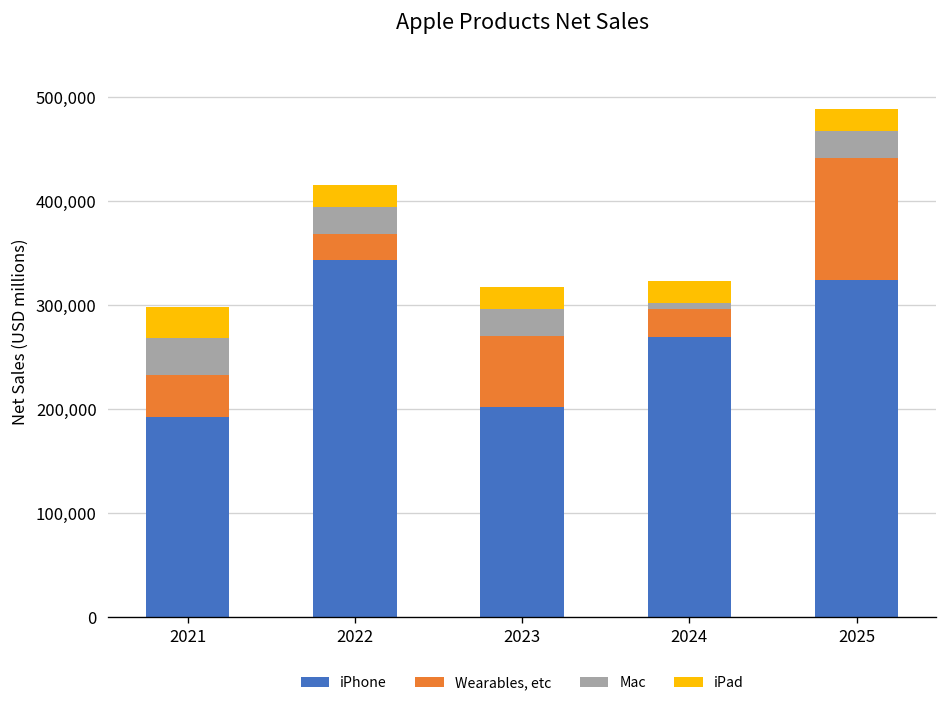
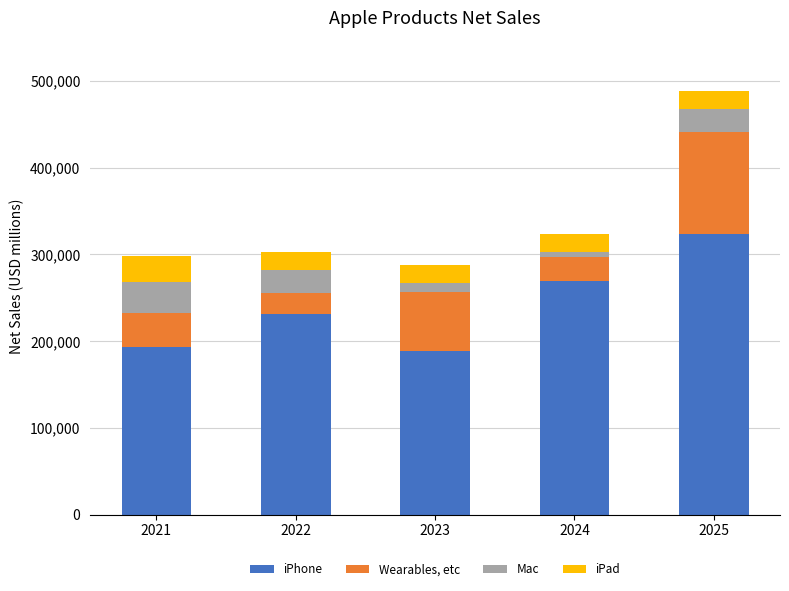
iPhone, 2022: 340,000 -> 230,000
iPhone, 2023: 200,000 -> 190,000
Mac, 2023: 30,000 -> 10,000
